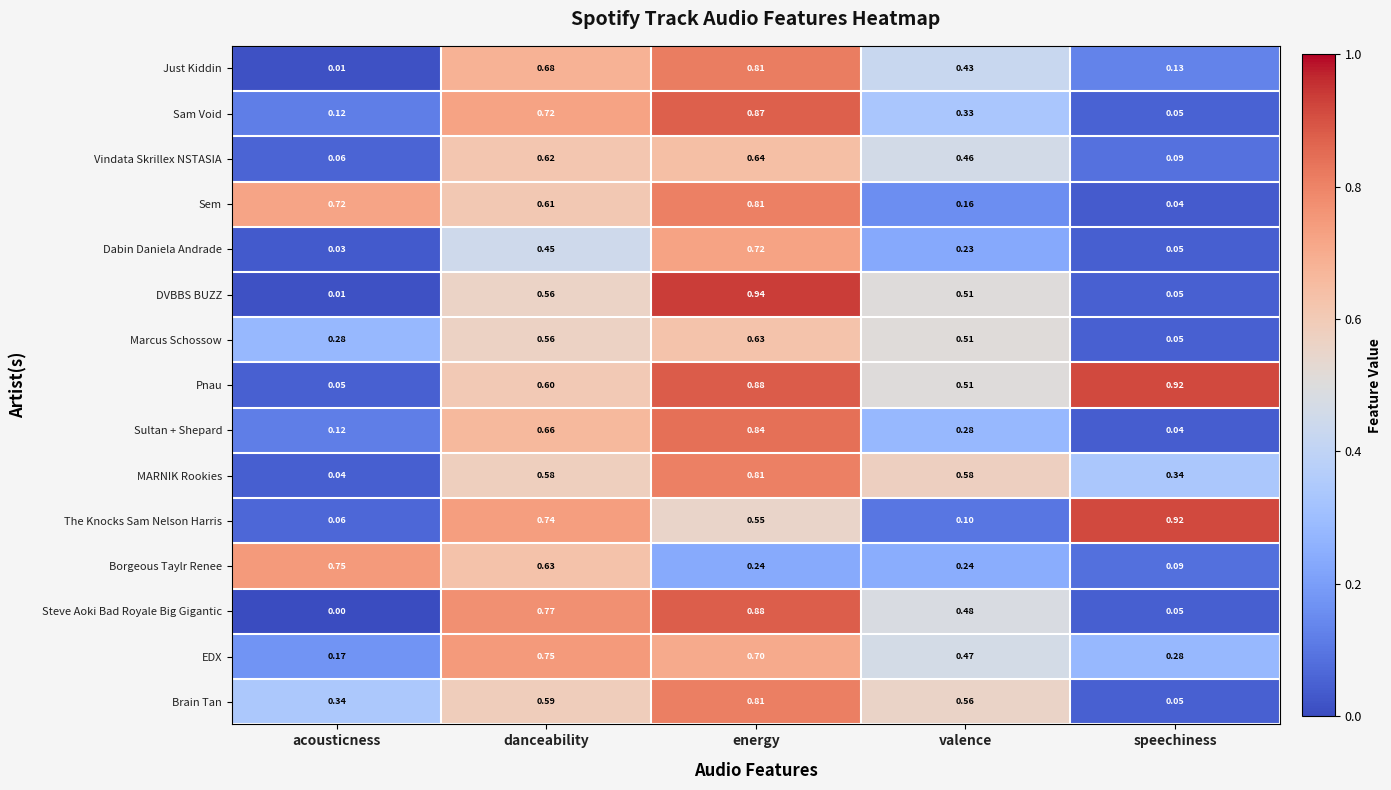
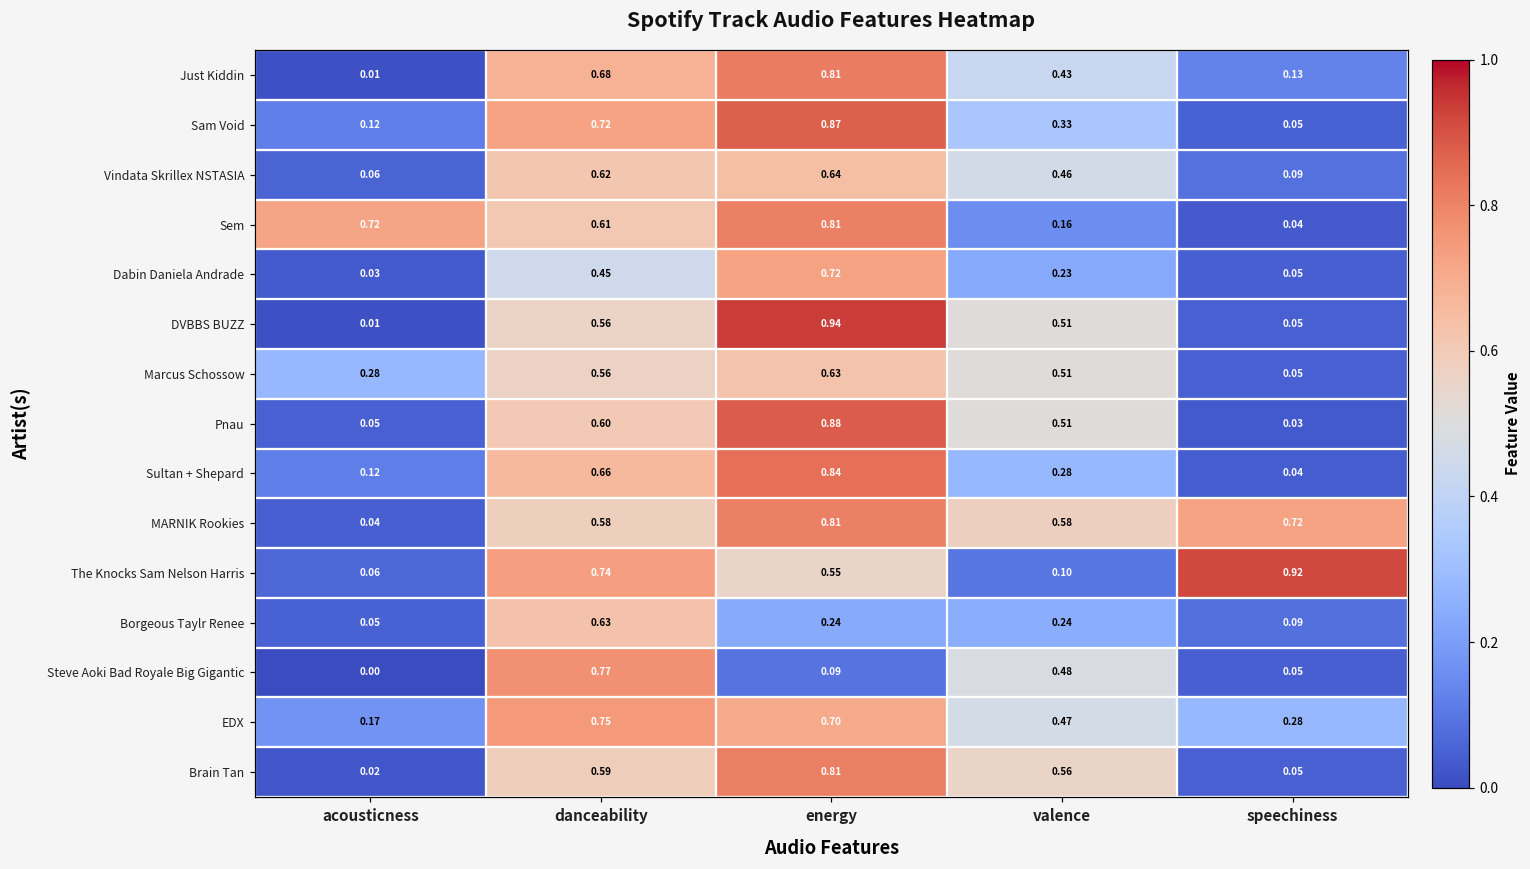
Pnau, speechiness: 0.92 -> 0.03
MARNIK Rookies, speechiness: 0.34 -> 0.72
Borgeous Taylr Renee, acousticness: 0.75 -> 0.05
Steve Aoki Bad Royale Big Gigantic, energy: 0.88 -> 0.09
Brain Tan, acousticness: 0.34 -> 0.02
